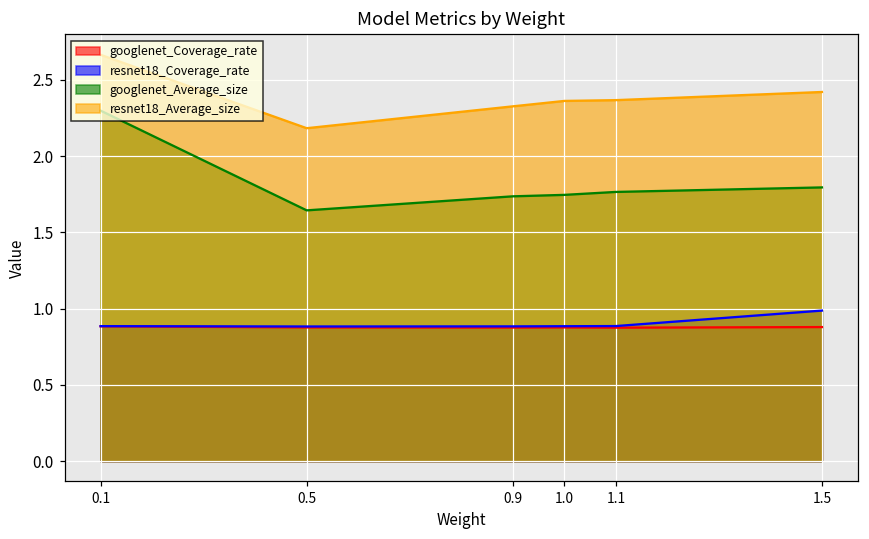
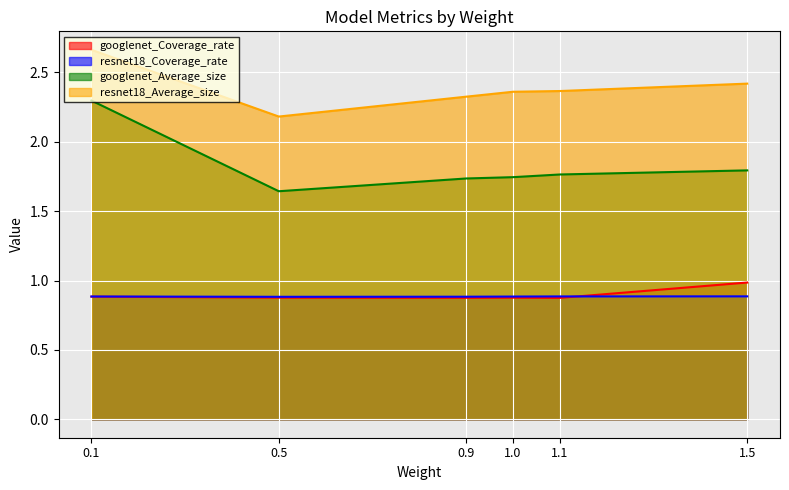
googlenet_Coverage_rate, 1.5: 0.88 -> 0.99
resnet18_Coverage_rate, 1.5: 0.99 -> 0.89
